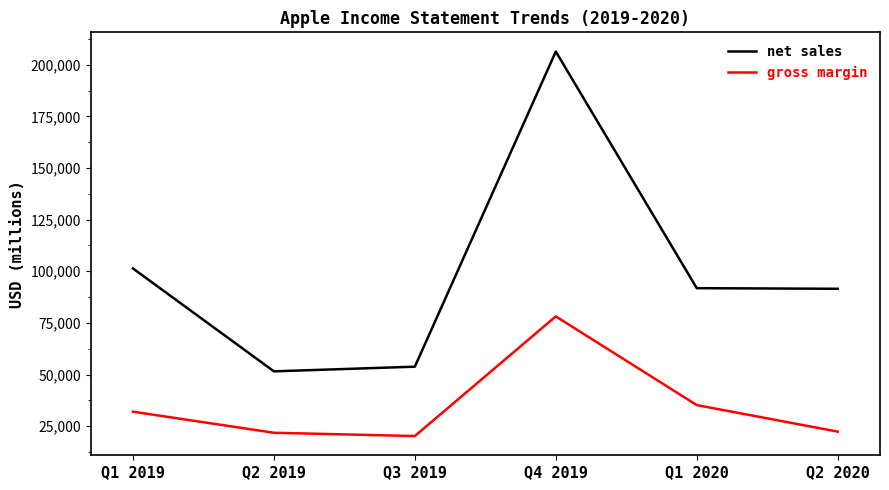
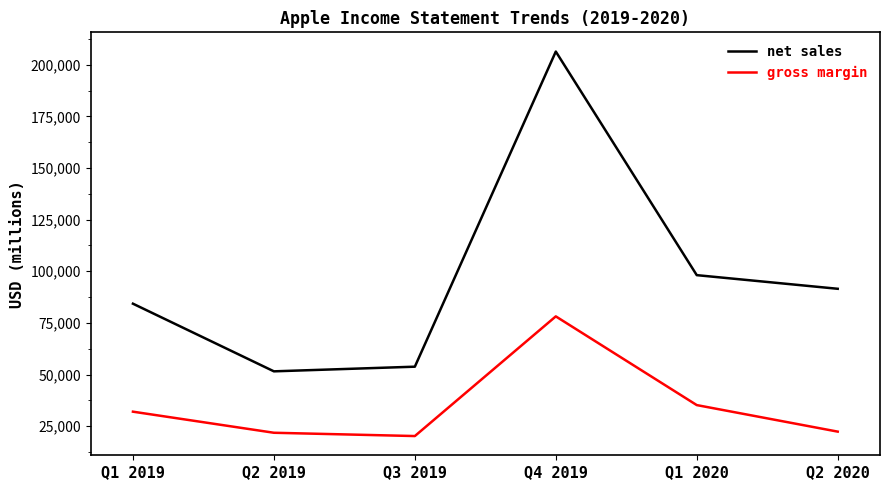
net sales, Q1 2019: 101,000 -> 84,000
net sales, Q1 2020: 92,000 -> 98,000
